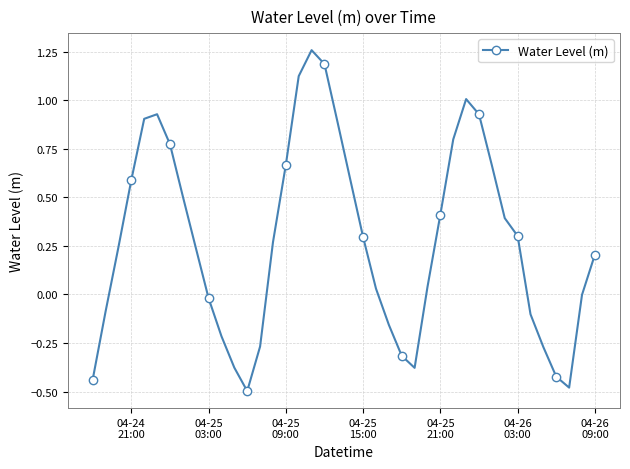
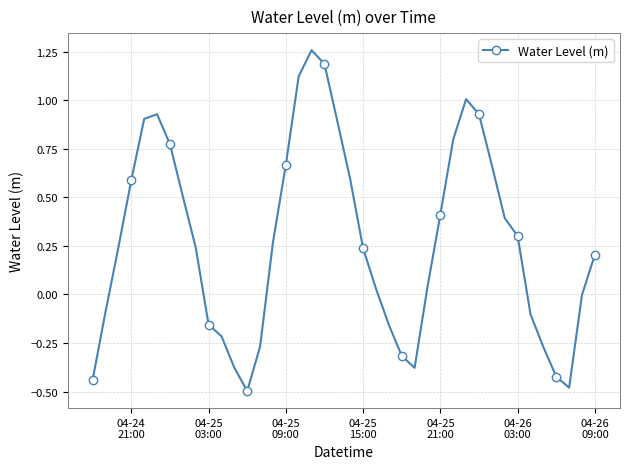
04-25 03:00: -0.02 -> -0.16
04-25 15:00: 0.30 -> 0.24
